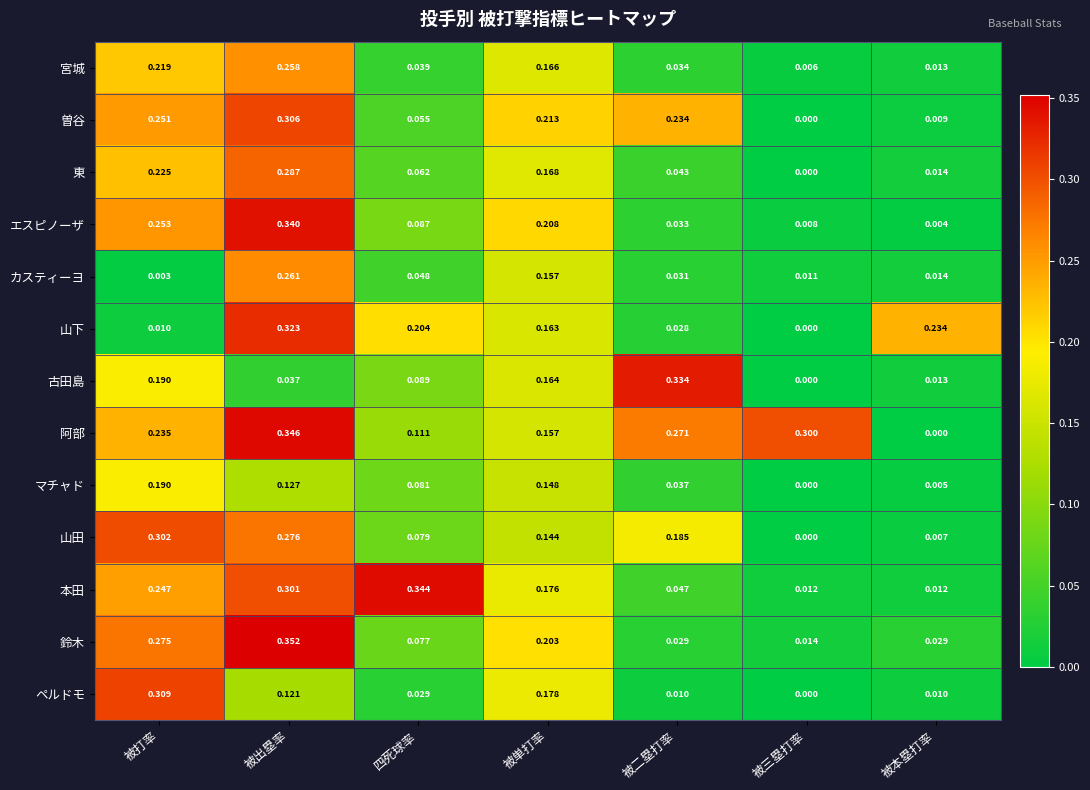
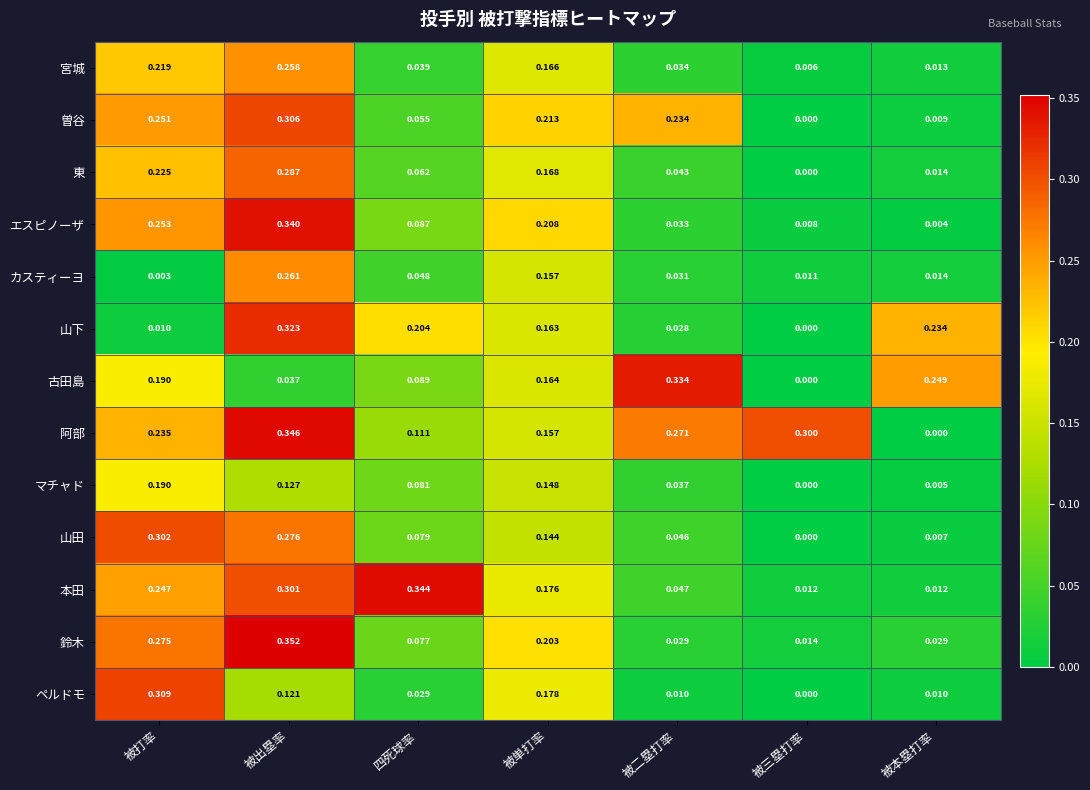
古田島, 被本塁打率: 0.013 -> 0.249
山田, 被二塁打率: 0.185 -> 0.046
